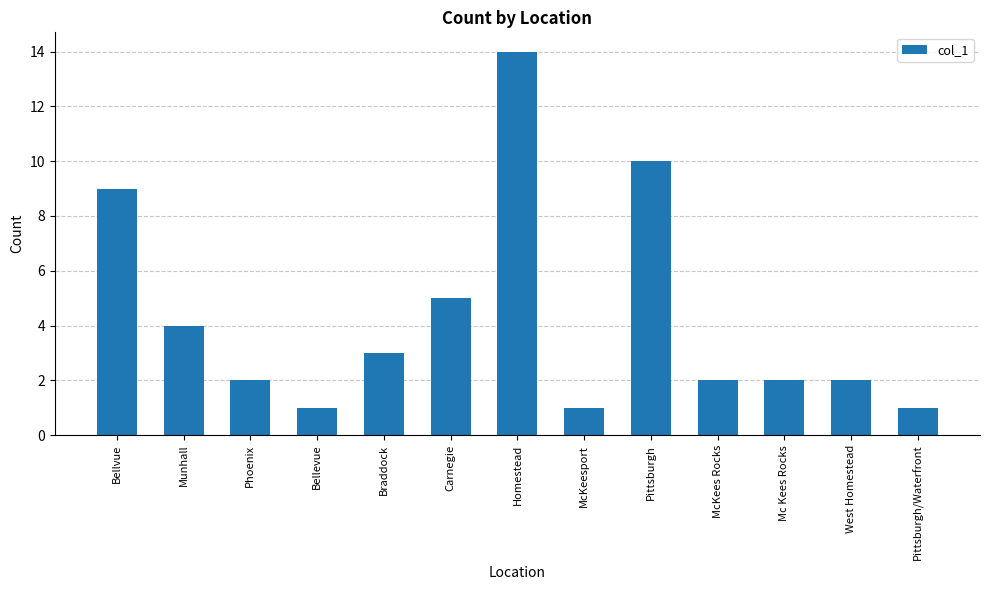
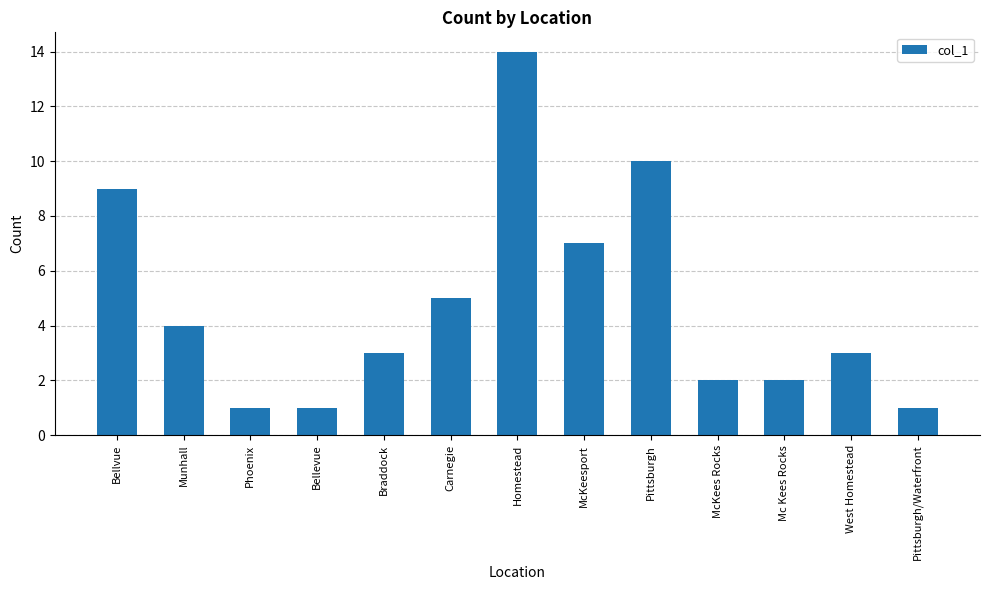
Phoenix: 2 -> 1
McKeesport: 1 -> 7
West Homestead: 2 -> 3
